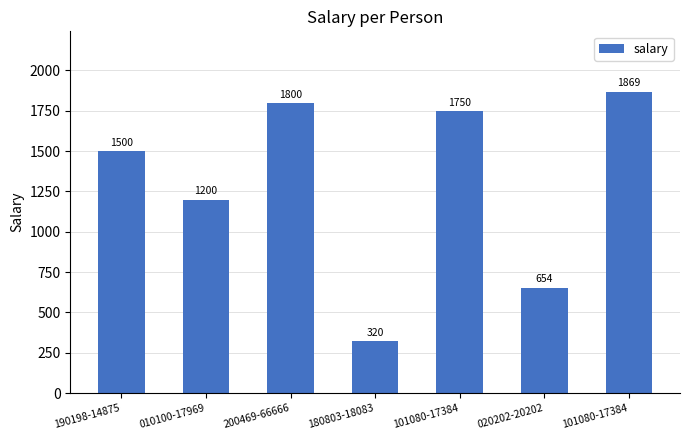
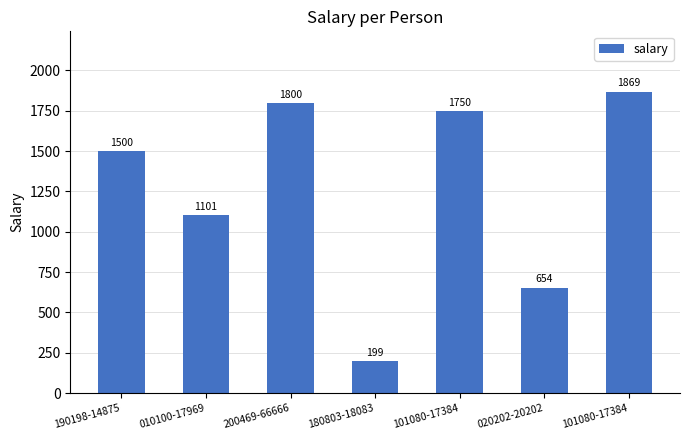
010100-17969: 1200 -> 1101
180803-18083: 320 -> 199
